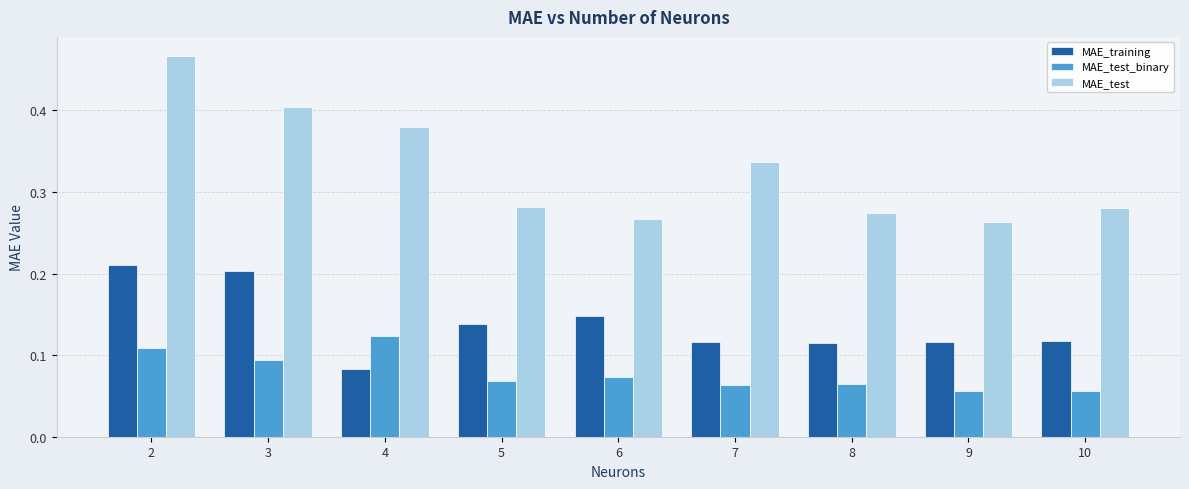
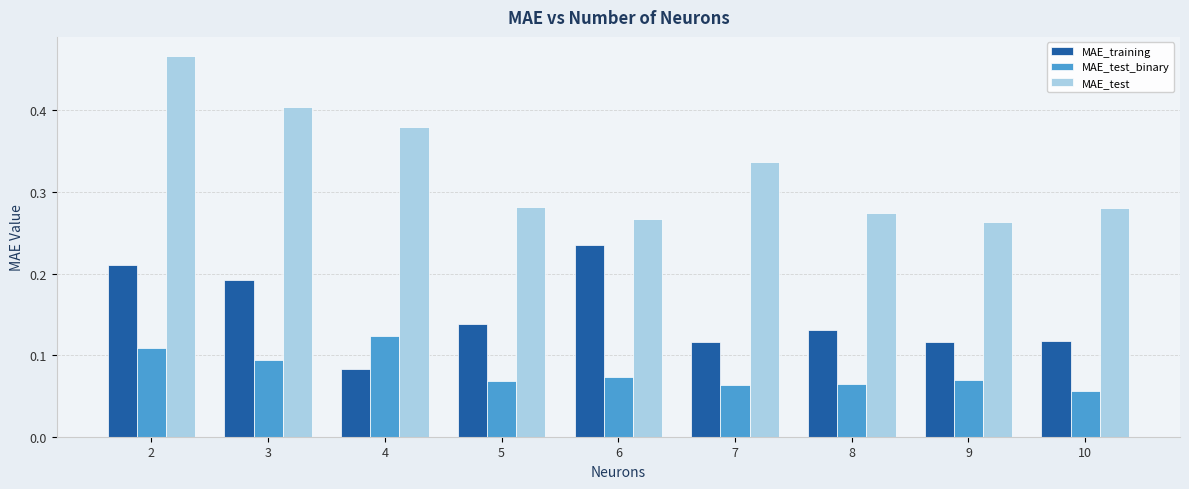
MAE_training, 3: 0.20 -> 0.19
MAE_training, 6: 0.15 -> 0.24
MAE_training, 8: 0.11 -> 0.13
MAE_test_binary, 9: 0.06 -> 0.07
